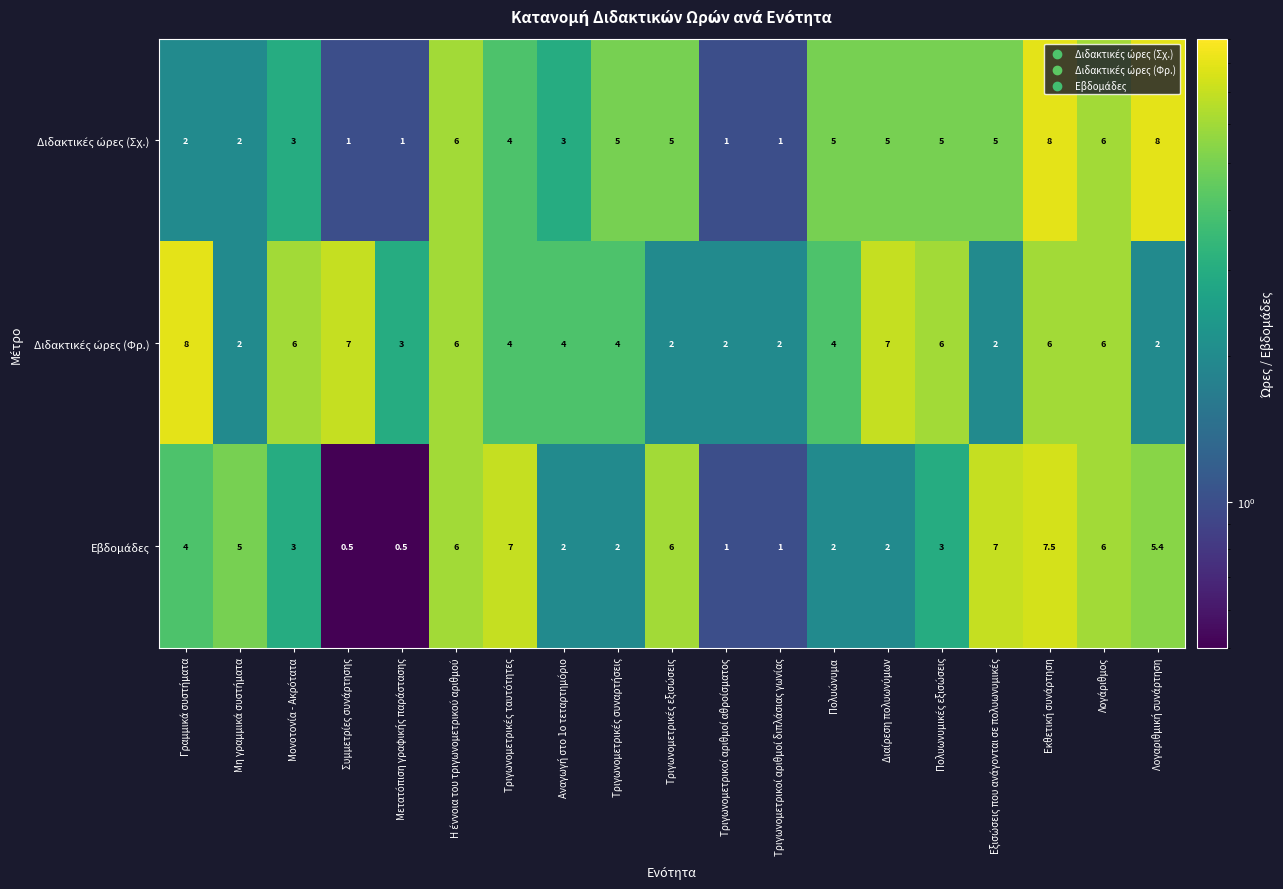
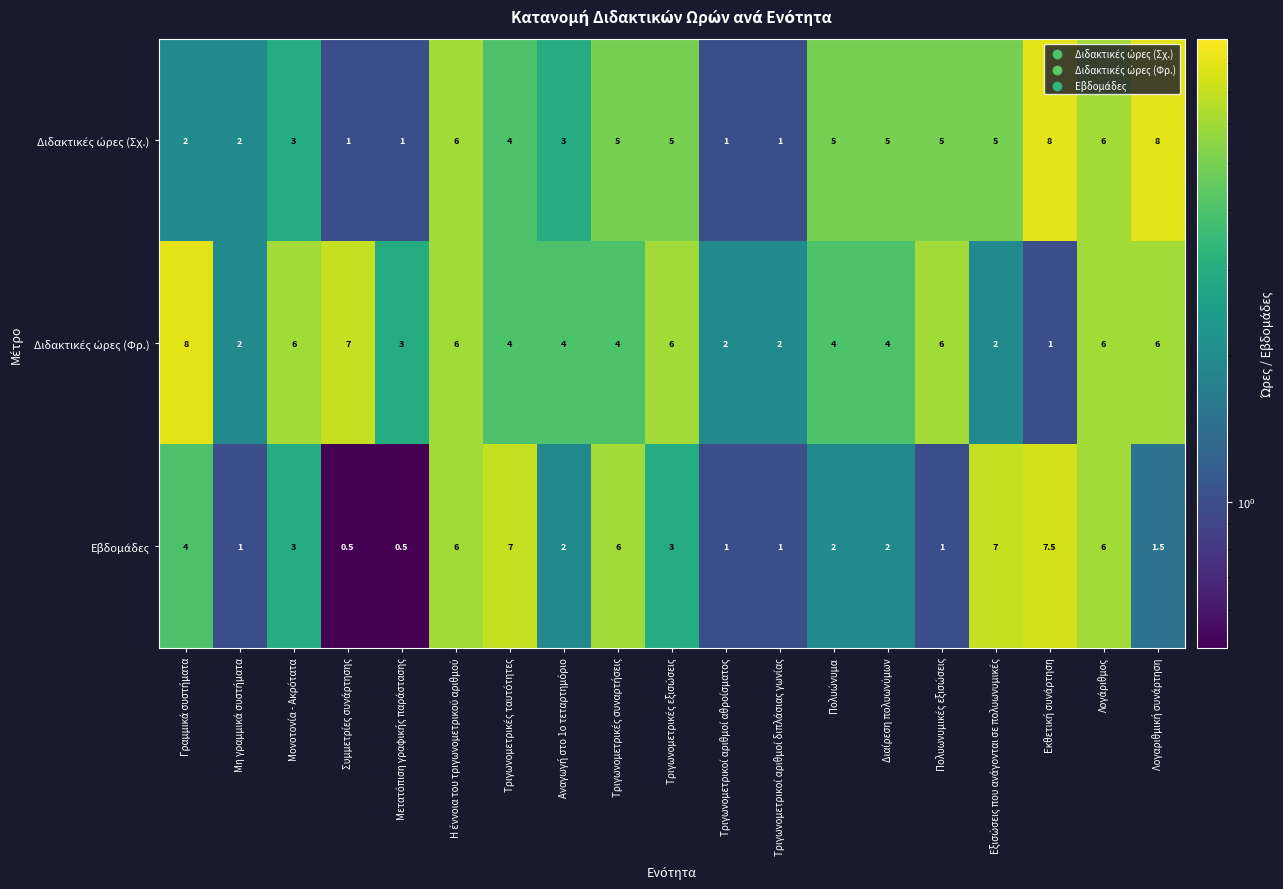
Διδακτικές ώρες (Φρ.), Τριγωνομετρικές εξισώσεις: 2 -> 6
Διδακτικές ώρες (Φρ.), Διαίρεση πολυωνύμων: 7 -> 4
Διδακτικές ώρες (Φρ.), Εκθετική συνάρτηση: 6 -> 1
Διδακτικές ώρες (Φρ.), Λογαριθμική συνάρτηση: 2 -> 6
Εβδομάδες, Μη γραμμικά συστήματα: 5 -> 1
Εβδομάδες, Τριγωνομετρικές συναρτήσεις: 2 -> 6
Εβδομάδες, Τριγωνομετρικές εξισώσεις: 6 -> 3
Εβδομάδες, Πολυωνυμικές εξισώσεις: 3 -> 1
Εβδομάδες, Λογαριθμική συνάρτηση: 5.4 -> 1.5
